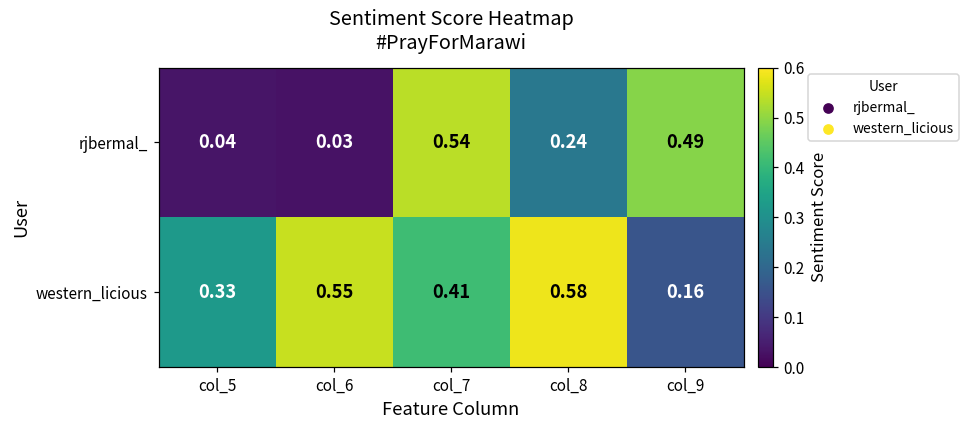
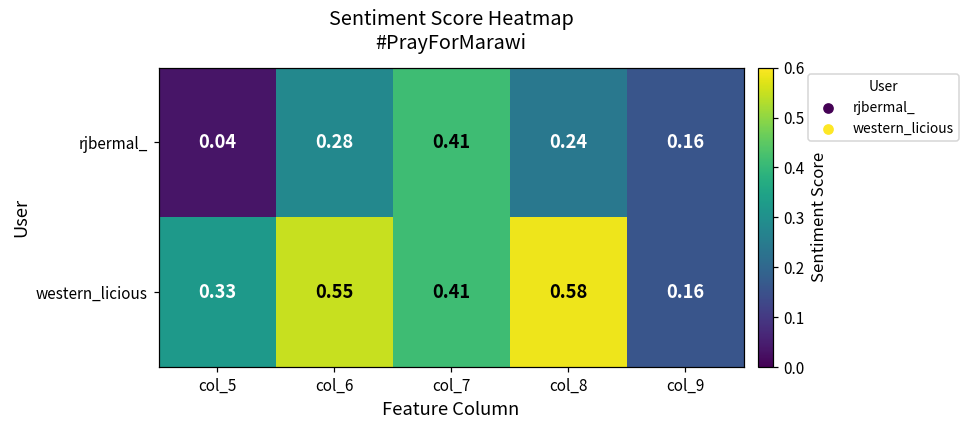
rjbermal_, col_6: 0.03 -> 0.28
rjbermal_, col_7: 0.54 -> 0.41
rjbermal_, col_9: 0.49 -> 0.16
